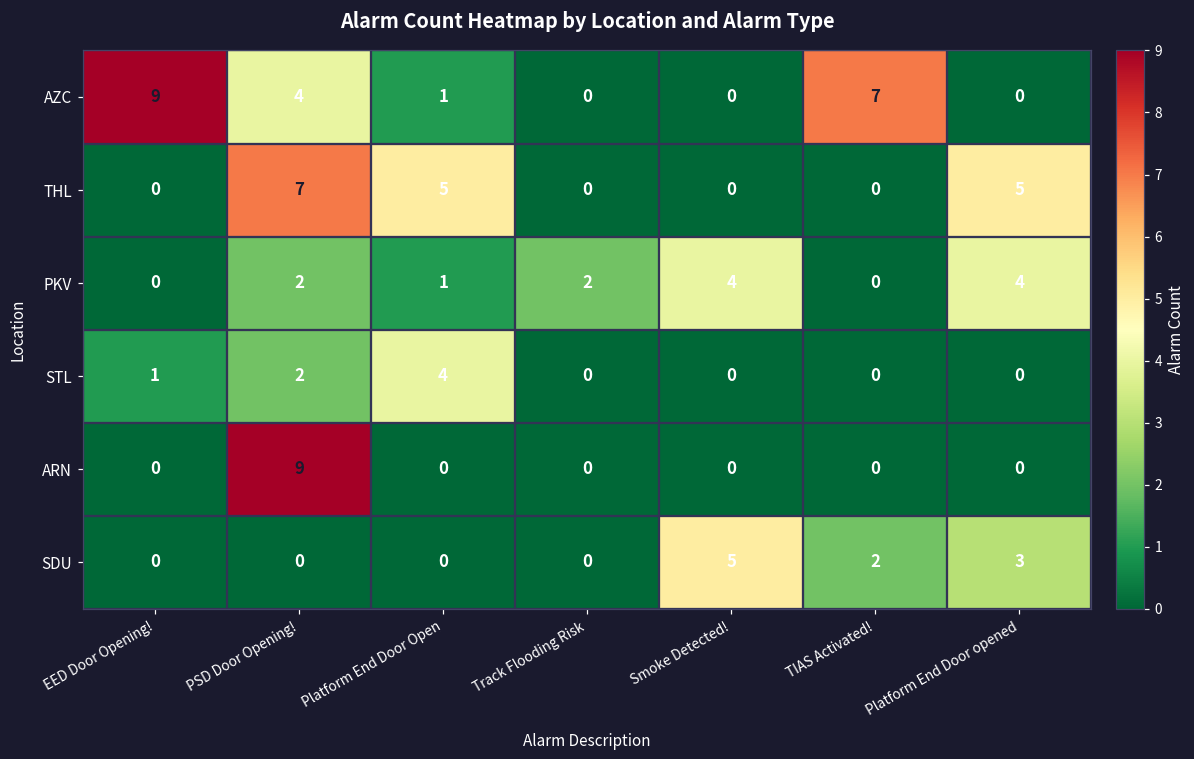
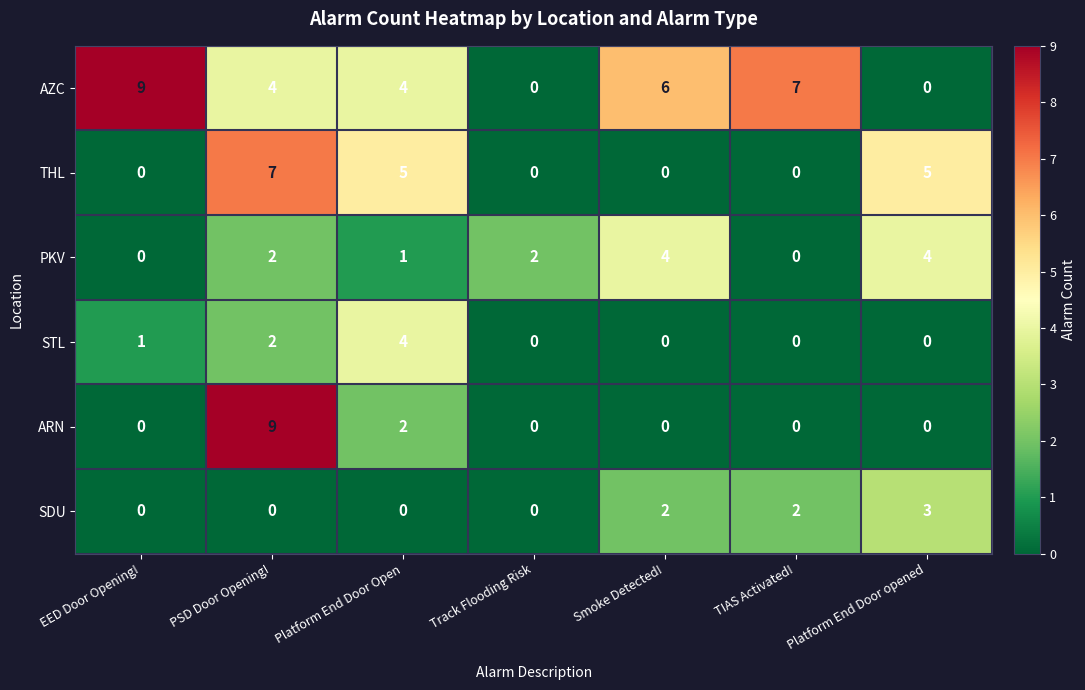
AZC, Platform End Door Open: 1 -> 4
AZC, Smoke Detected!: 0 -> 6
ARN, Platform End Door Open: 0 -> 2
SDU, Smoke Detected!: 5 -> 2
